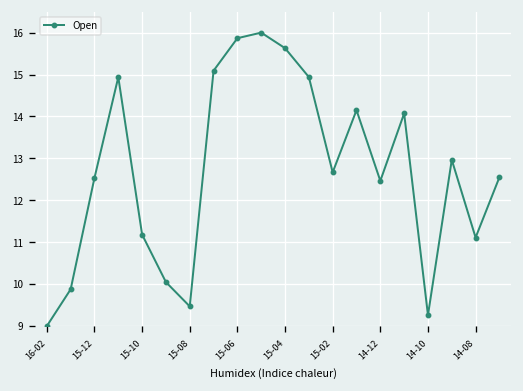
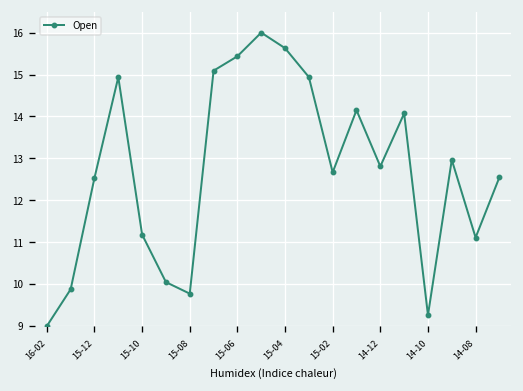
15-08: 9.5 -> 9.8
15-06: 15.9 -> 15.4
14-12: 12.5 -> 12.8
